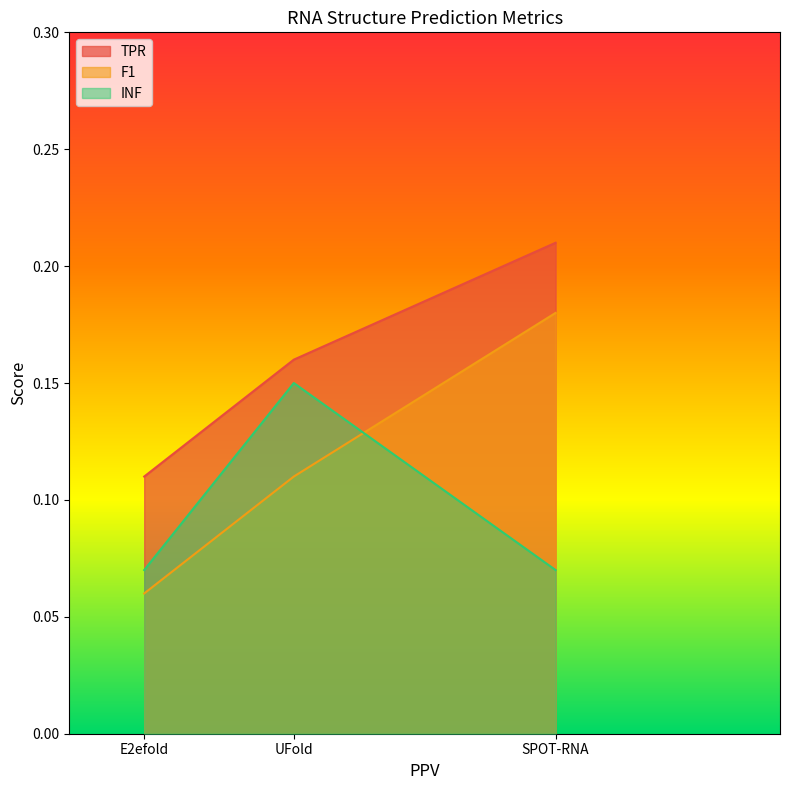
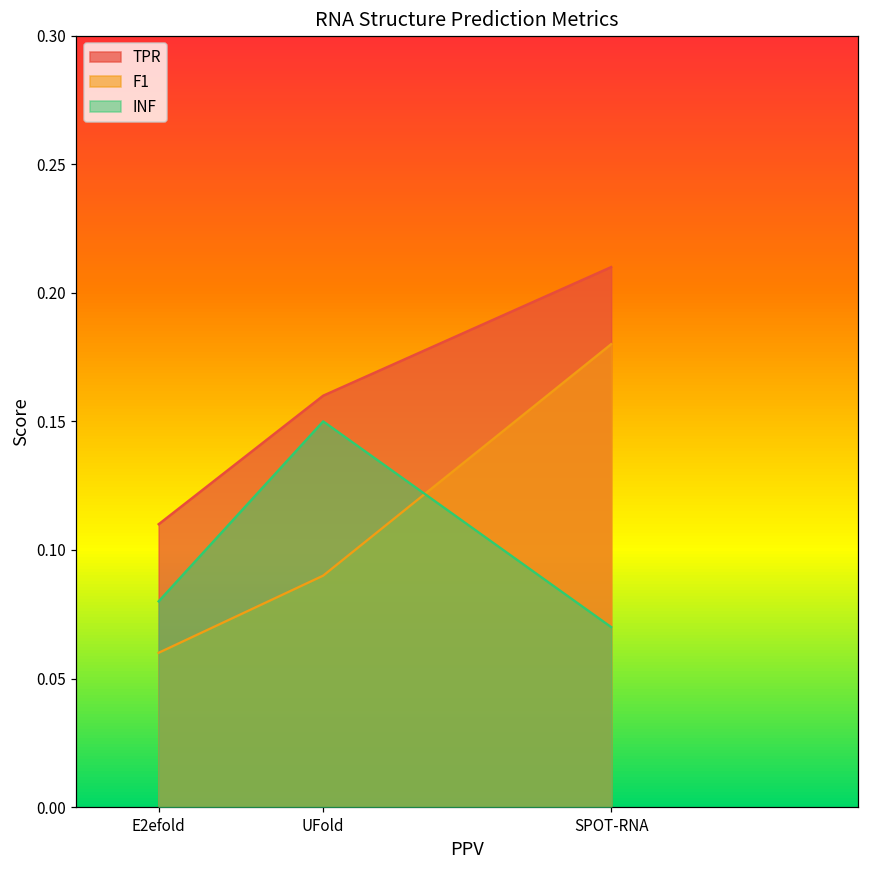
INF, E2efold: 0.07 -> 0.08
F1, UFold: 0.11 -> 0.09
